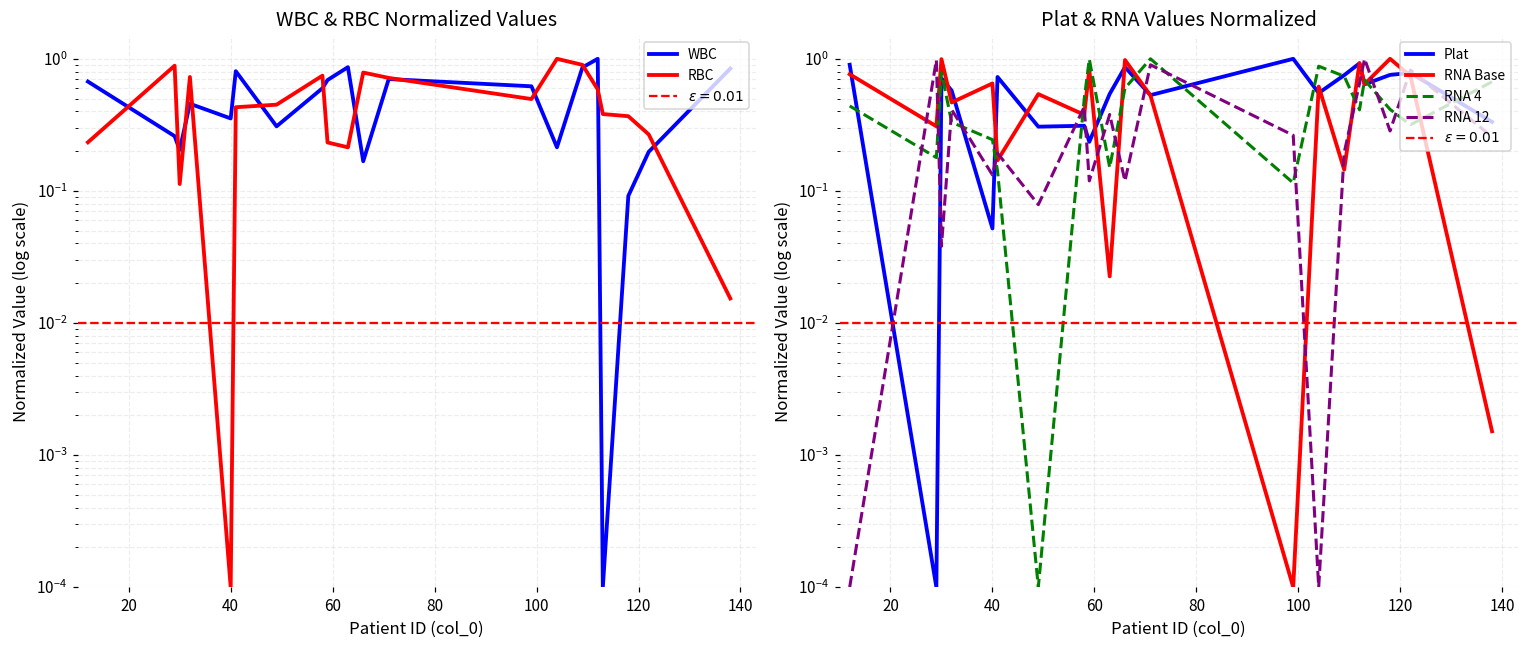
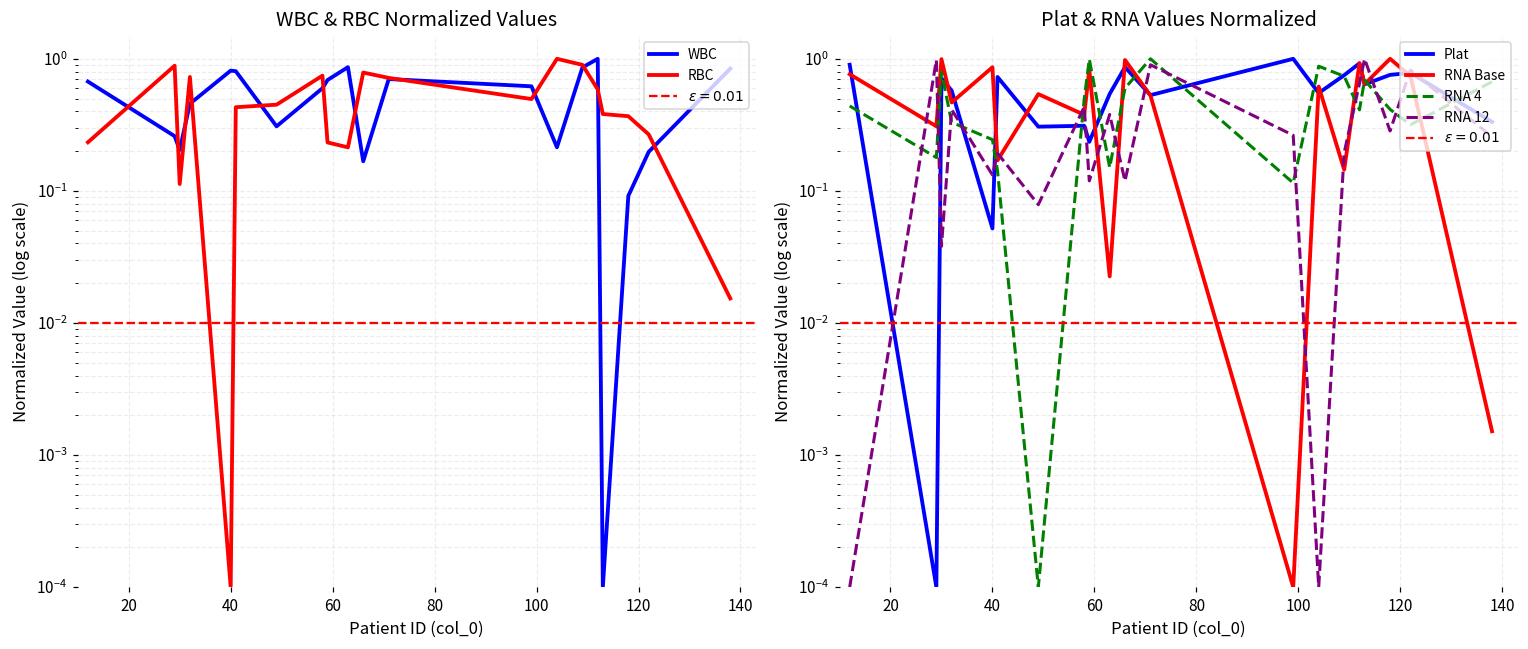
WBC & RBC Normalized Values, WBC, 40: 0.35 -> 0.8
Plat & RNA Values Normalized, RNA Base, 40: 0.7 -> 0.9
